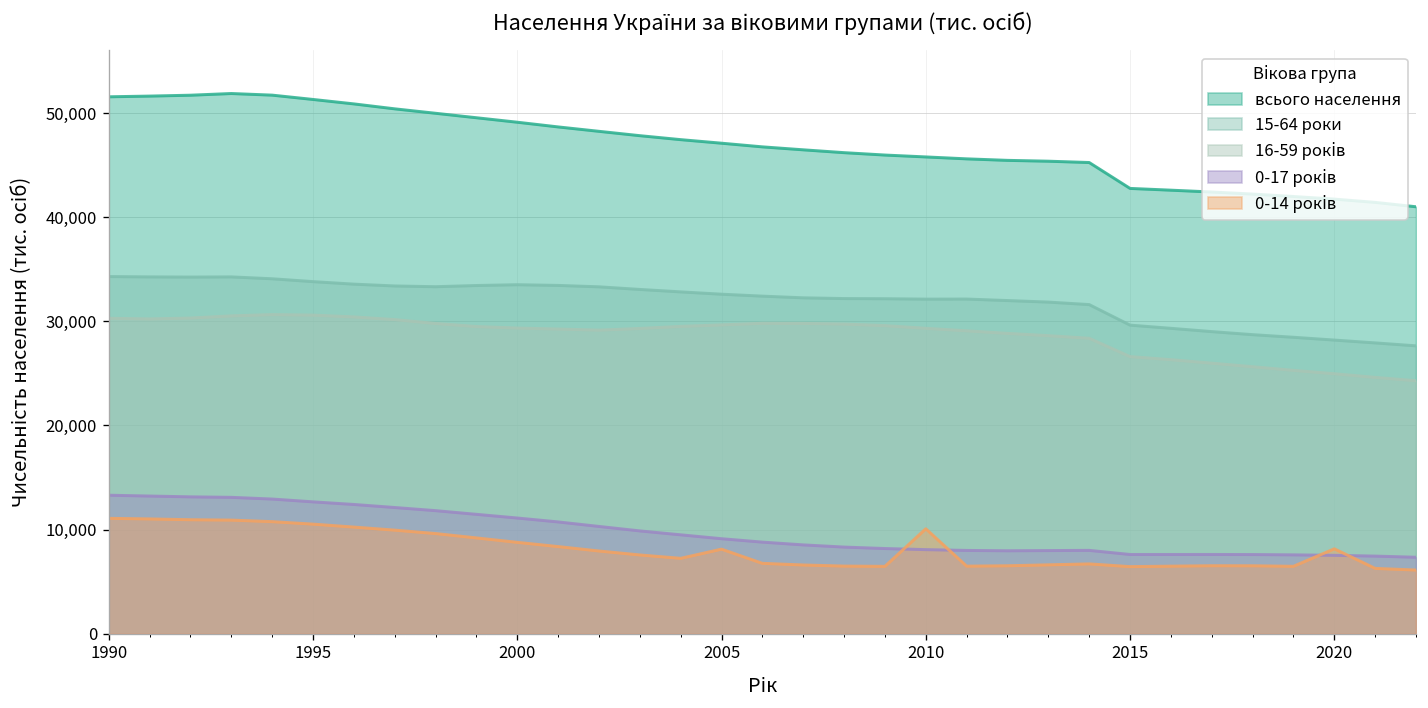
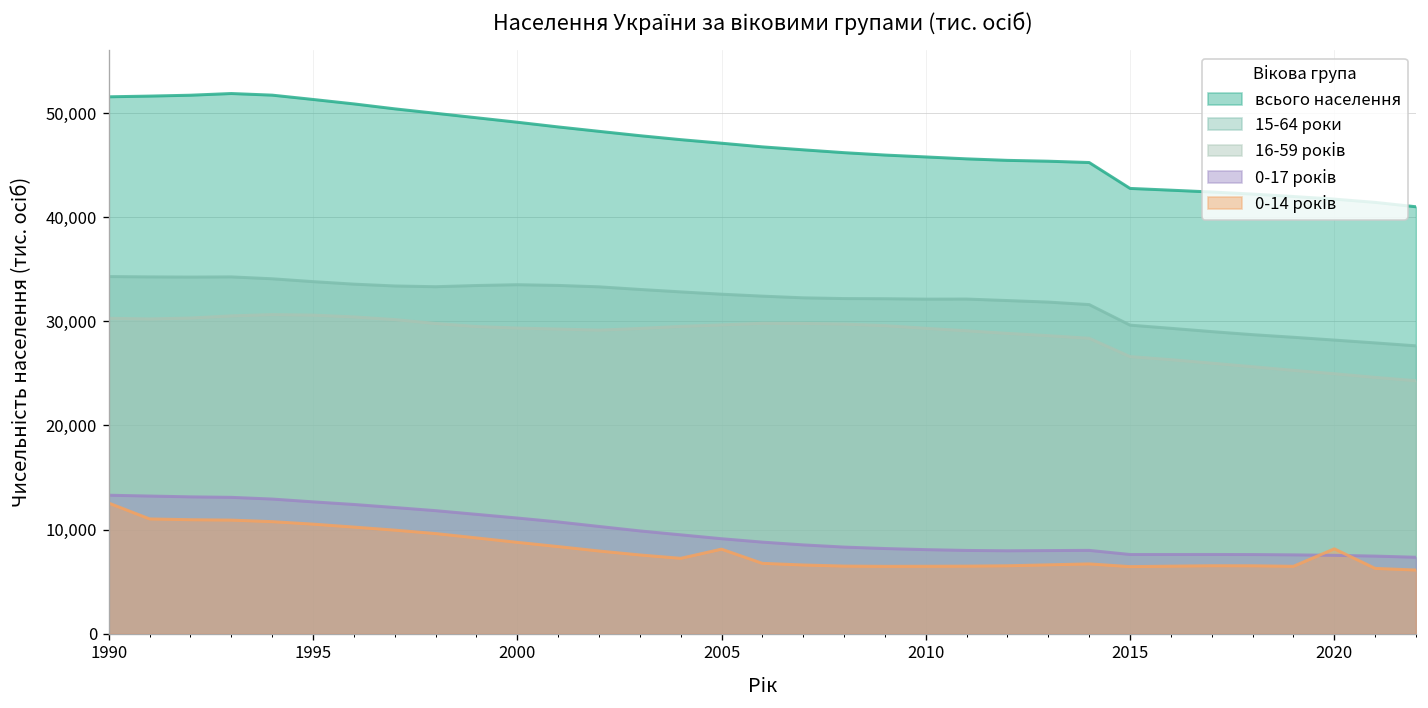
0-14 років, 1990: 11,000 -> 13,000
0-14 років, 2010: 10,000 -> 6,000
